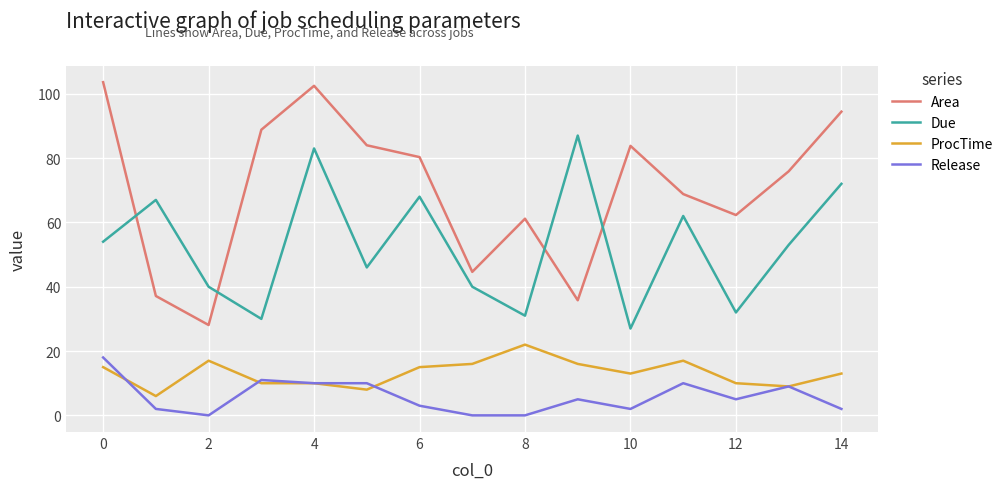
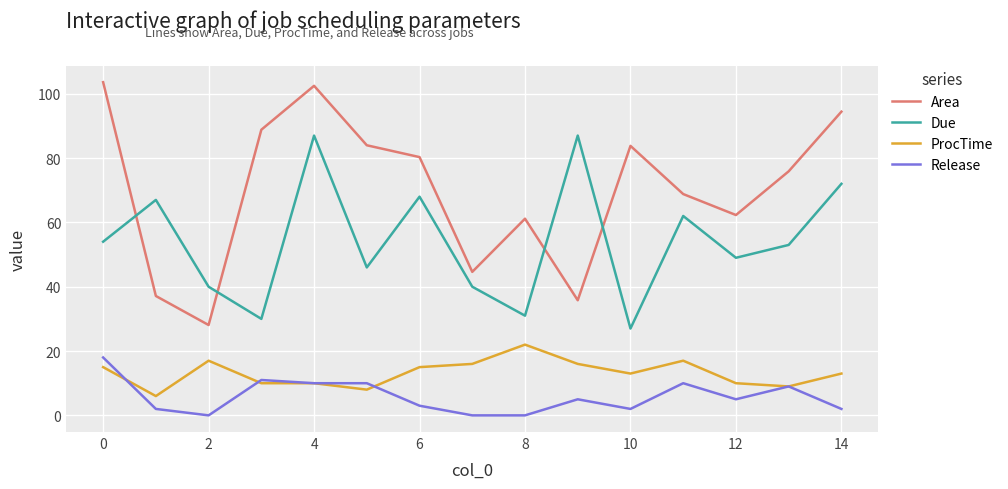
Due, 4: 83 -> 87
Due, 12: 32 -> 49
